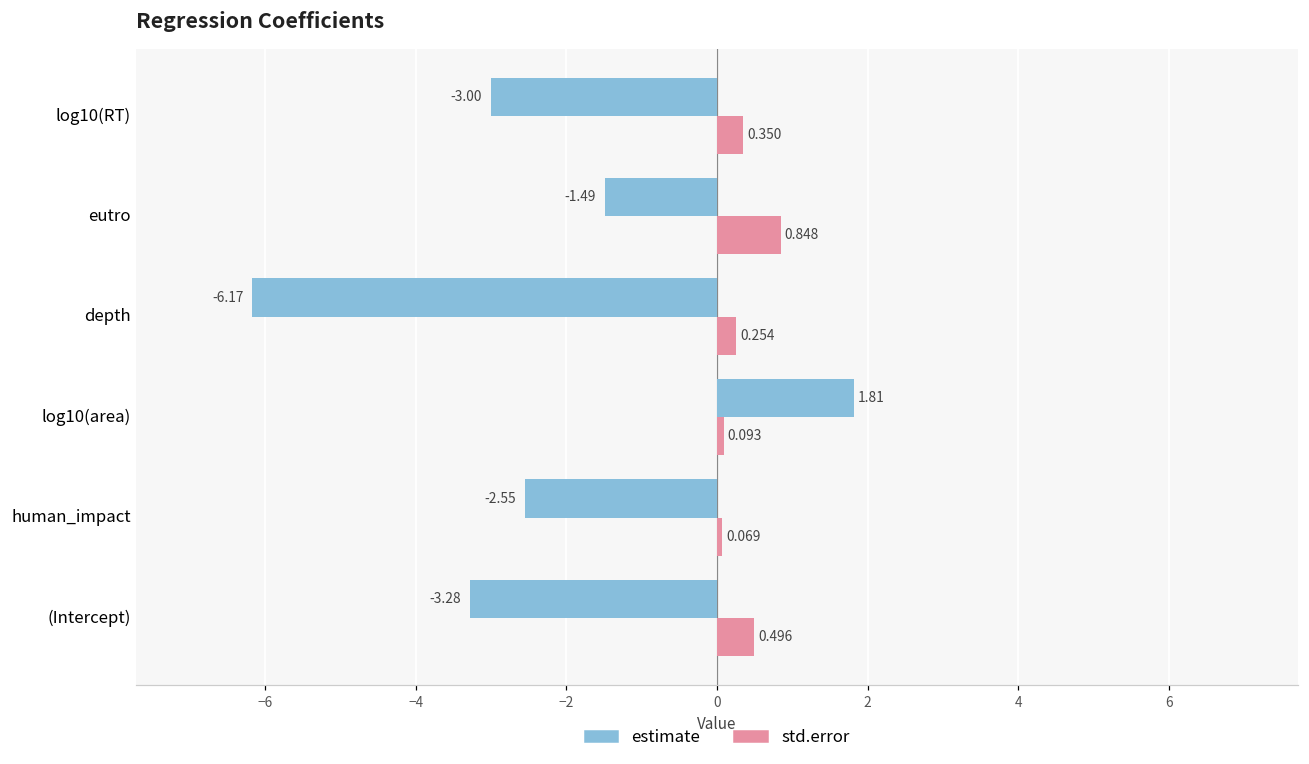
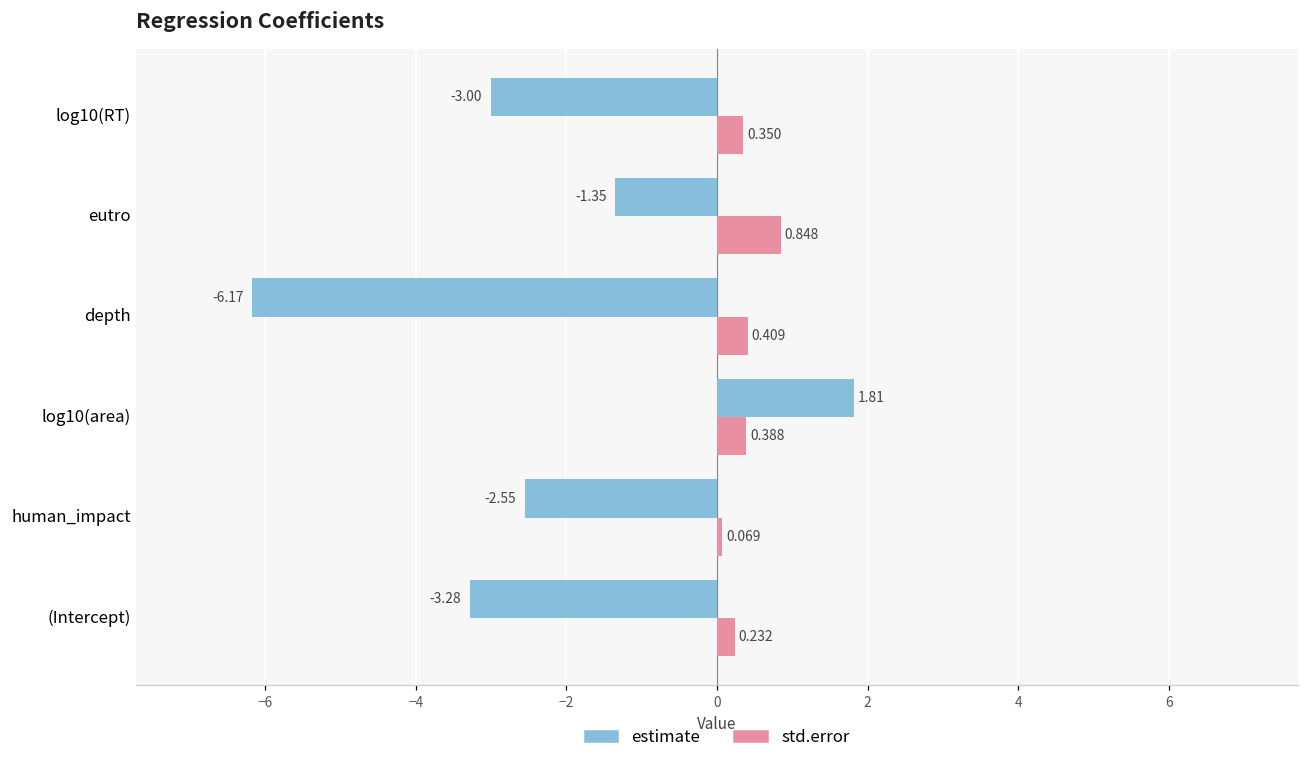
estimate, eutro: -1.49 -> -1.35
std.error, depth: 0.254 -> 0.409
std.error, log10(area): 0.093 -> 0.388
std.error, (Intercept): 0.496 -> 0.232
